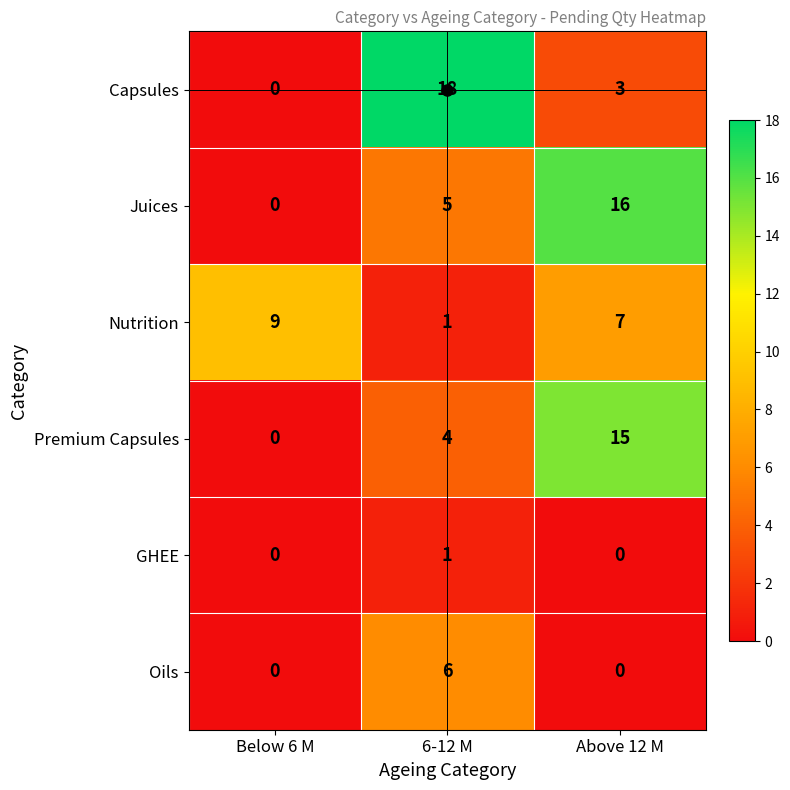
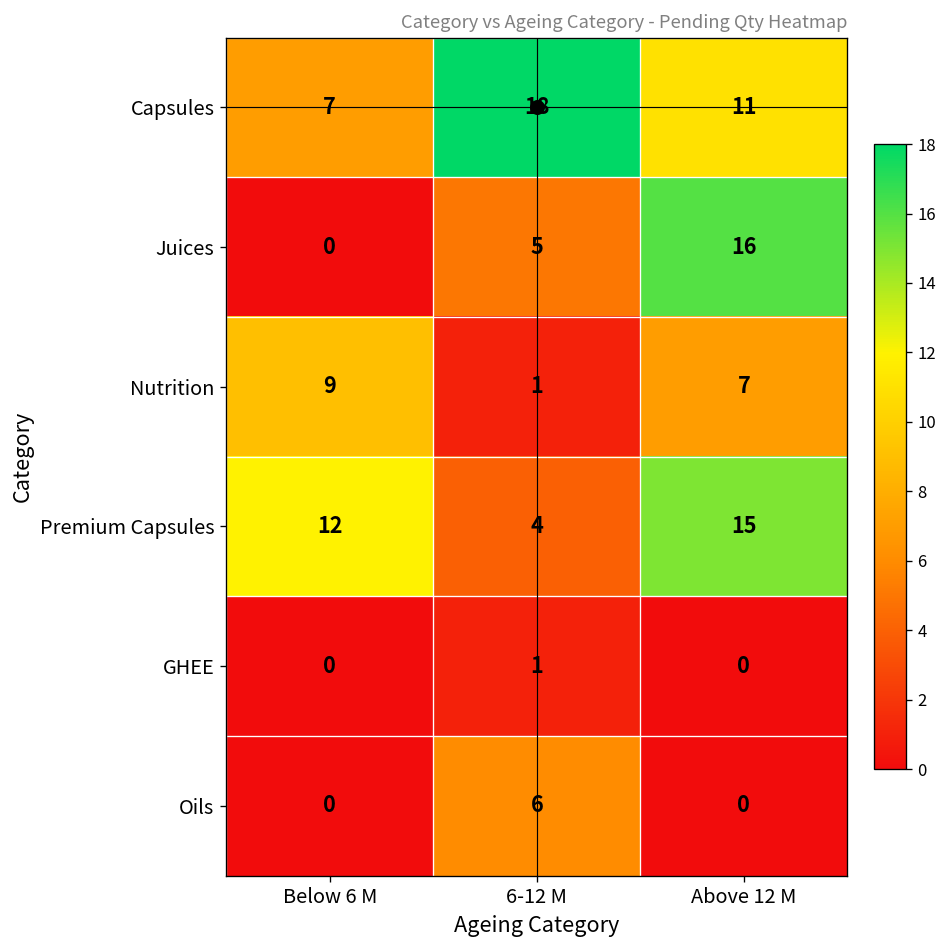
Capsules, Below 6 M: 0 -> 7
Capsules, Above 12 M: 3 -> 11
Premium Capsules, Below 6 M: 0 -> 12
